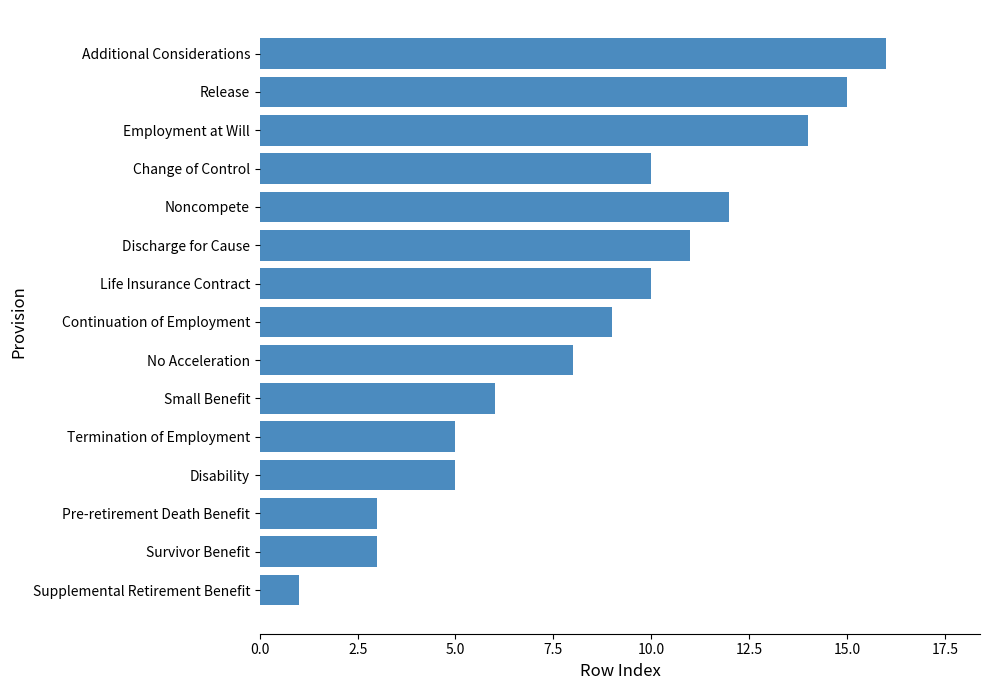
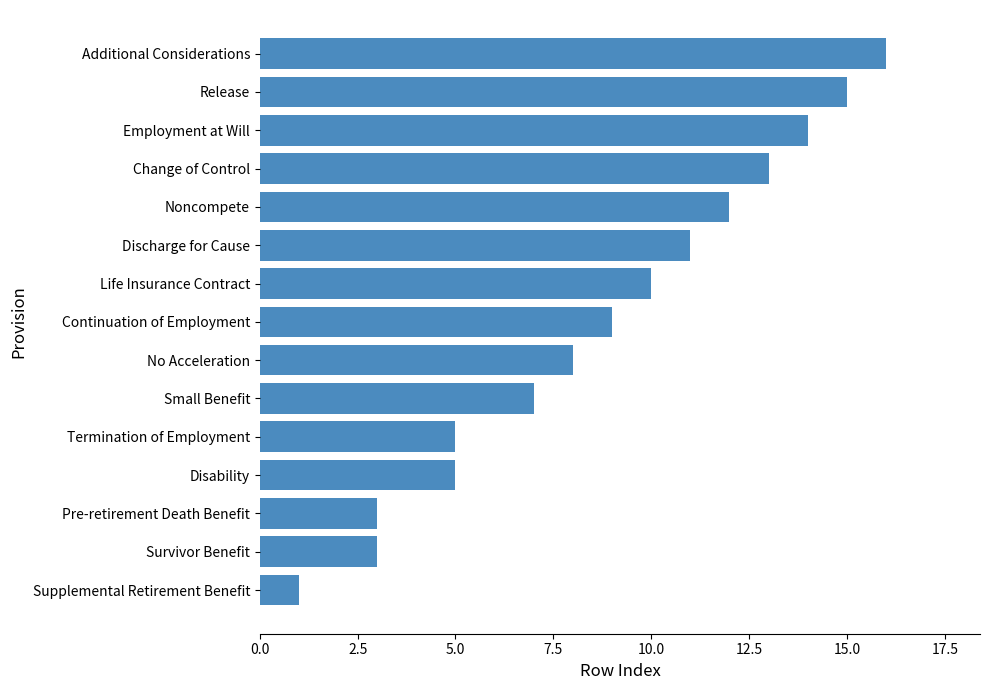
Change of Control: 10 -> 13
Small Benefit: 6 -> 7
